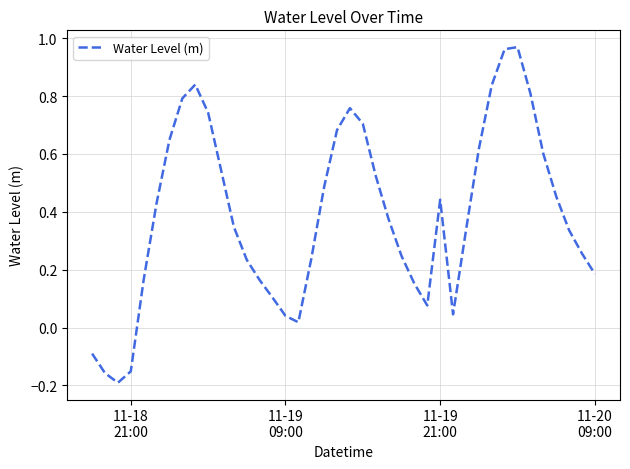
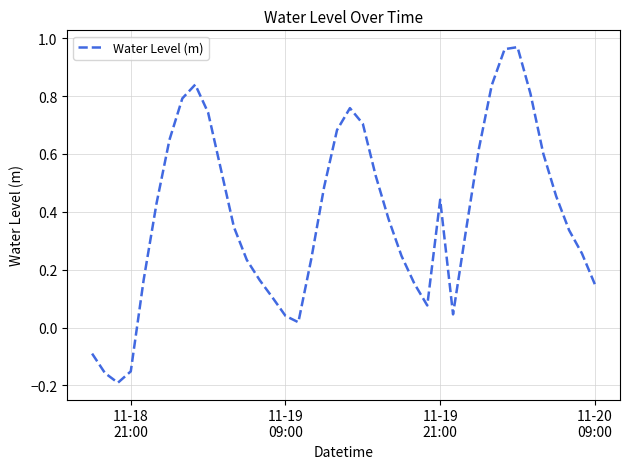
11-20 09:00: 0.19 -> 0.15
